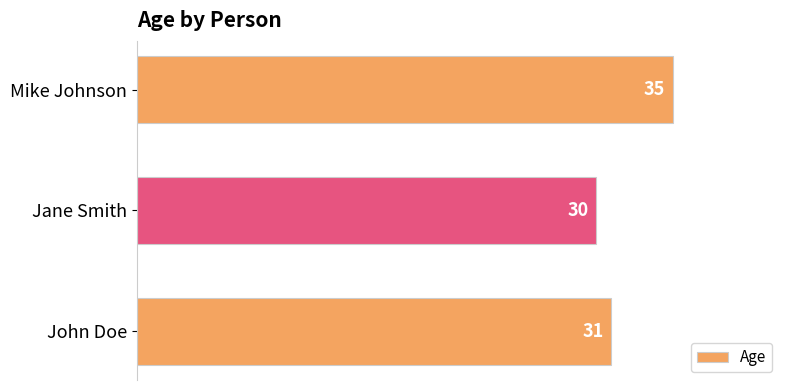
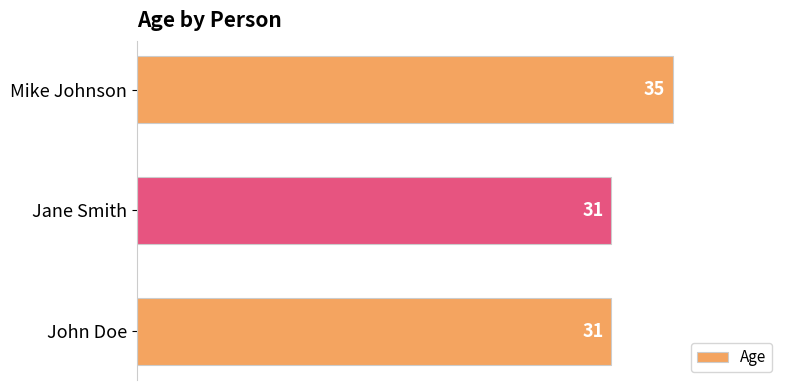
Jane Smith: 30 -> 31
